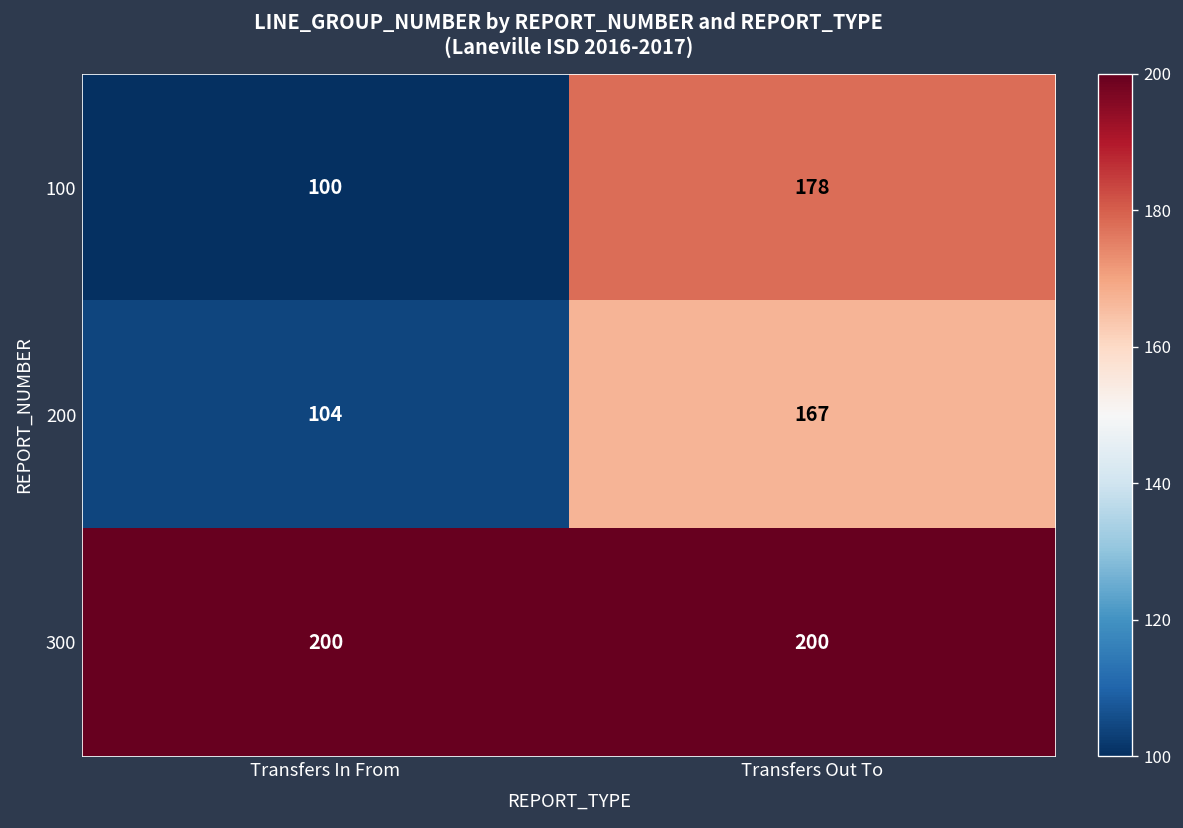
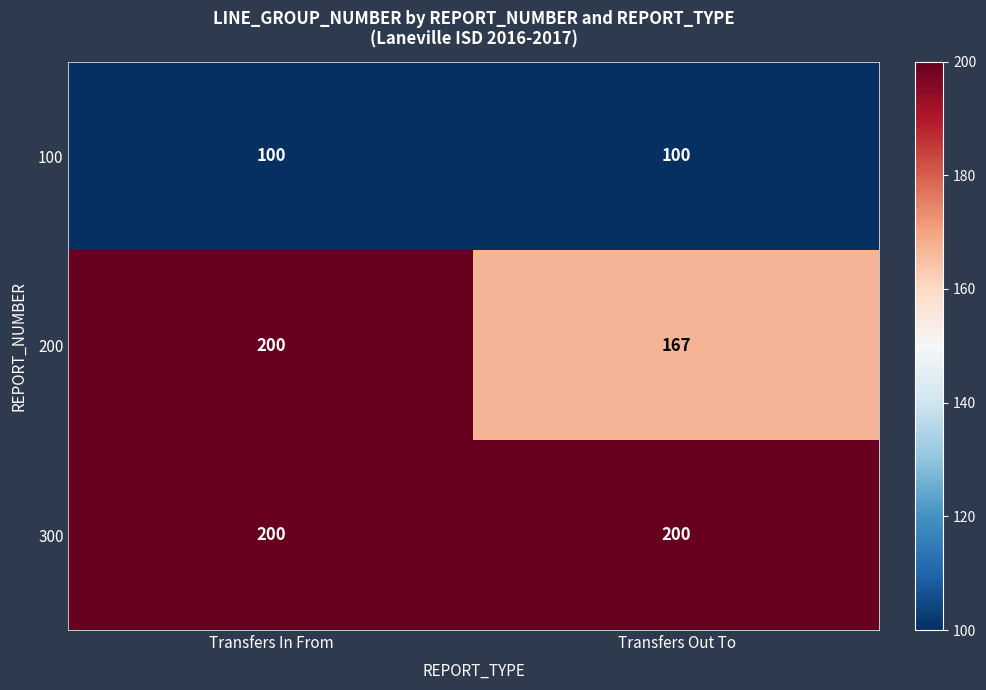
100, Transfers Out To: 178 -> 100
200, Transfers In From: 104 -> 200
